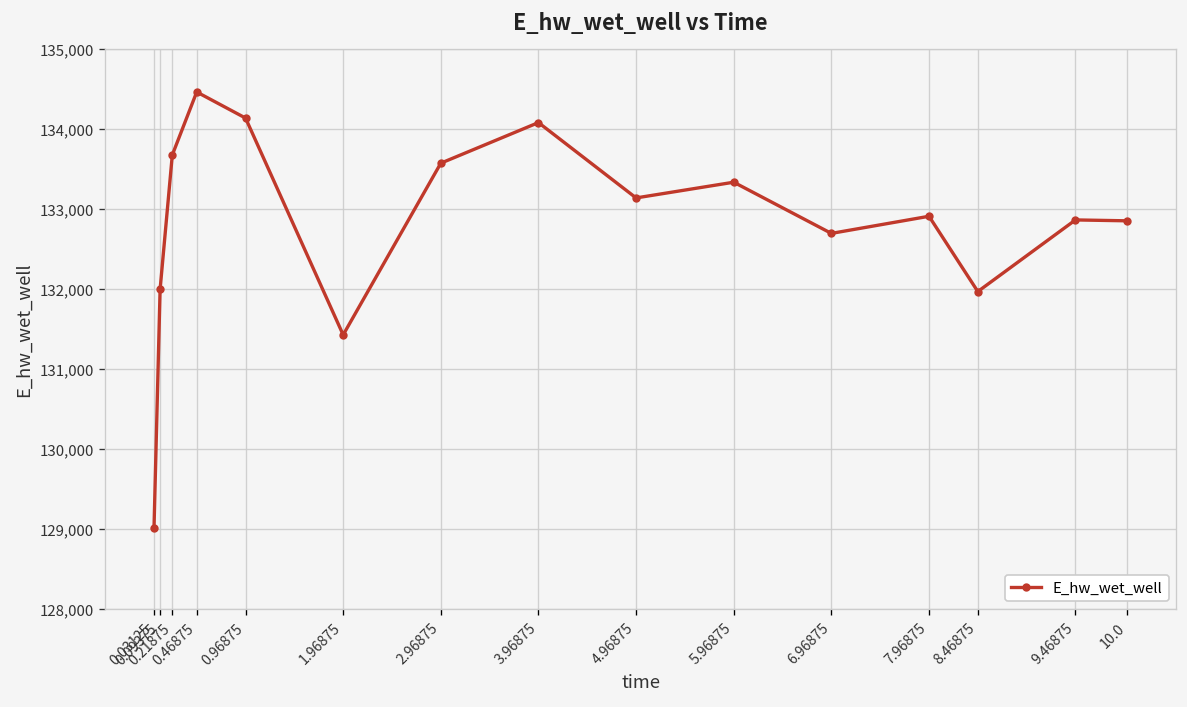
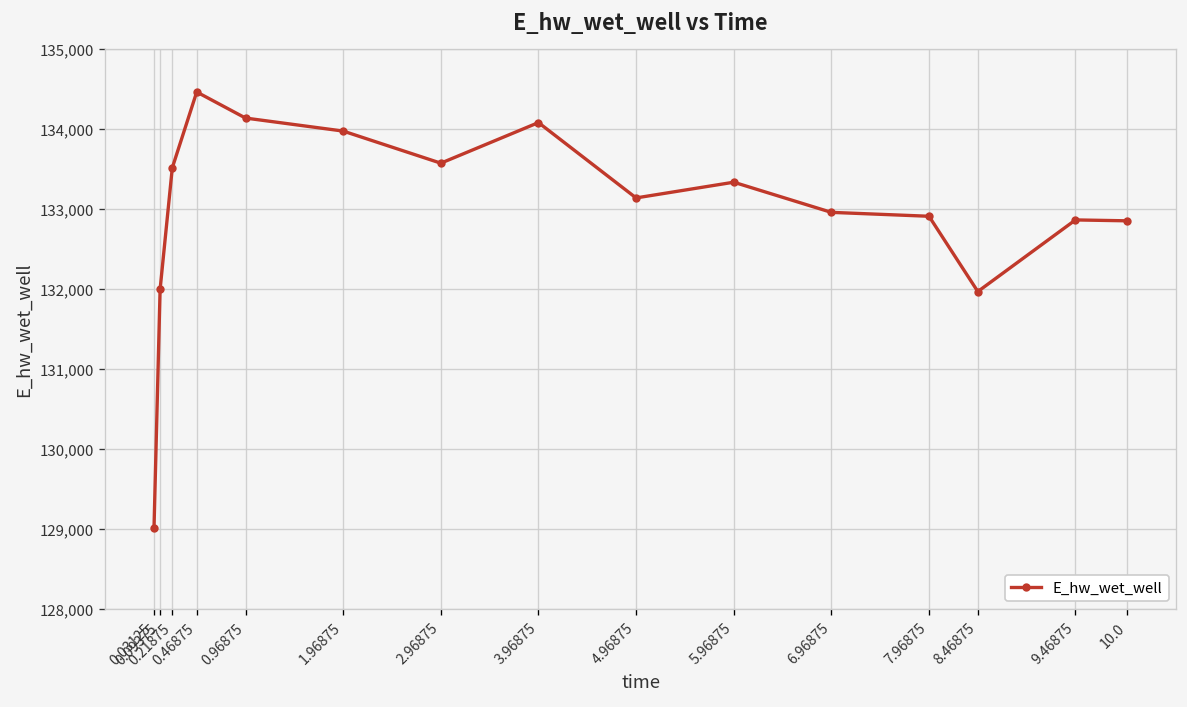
0.21875: 133,700 -> 133,500
1.96875: 131,400 -> 134,000
6.96875: 132,700 -> 133,000
